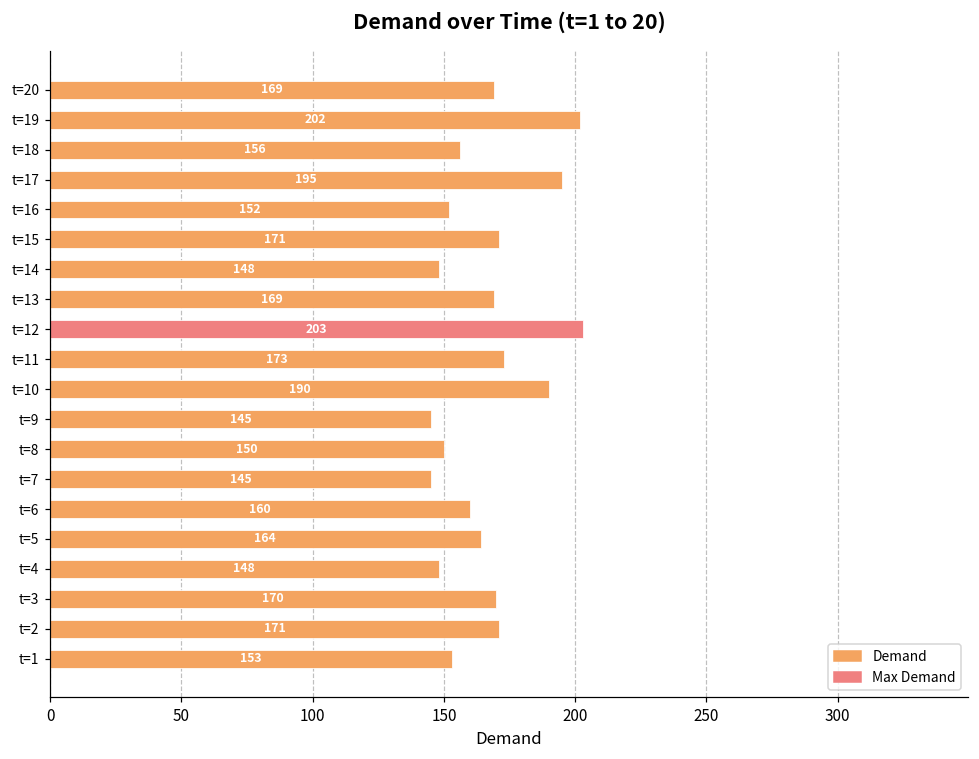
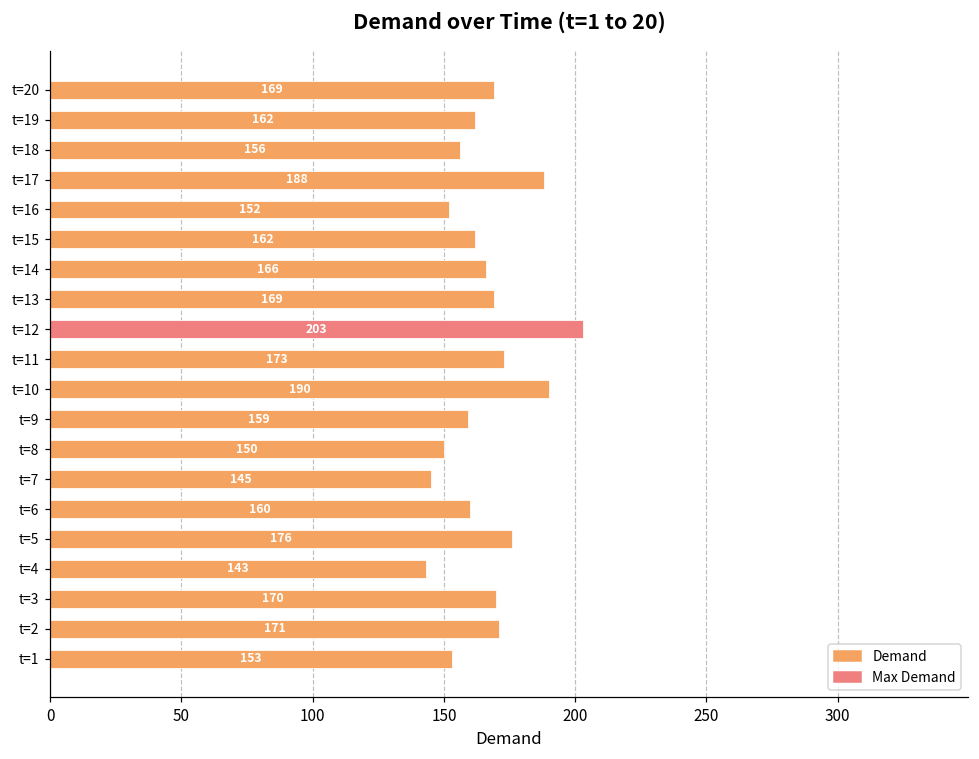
t=19: 202 -> 162
t=17: 195 -> 188
t=15: 171 -> 162
t=14: 148 -> 166
t=9: 145 -> 159
t=5: 164 -> 176
t=4: 148 -> 143
